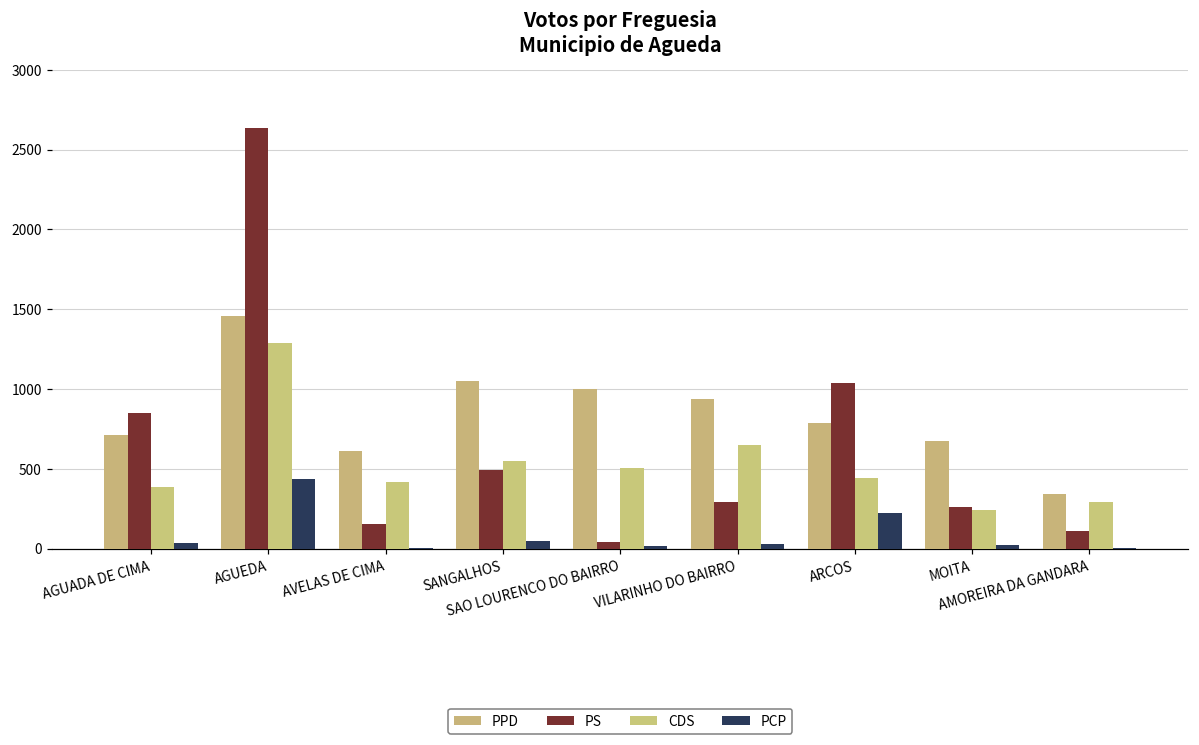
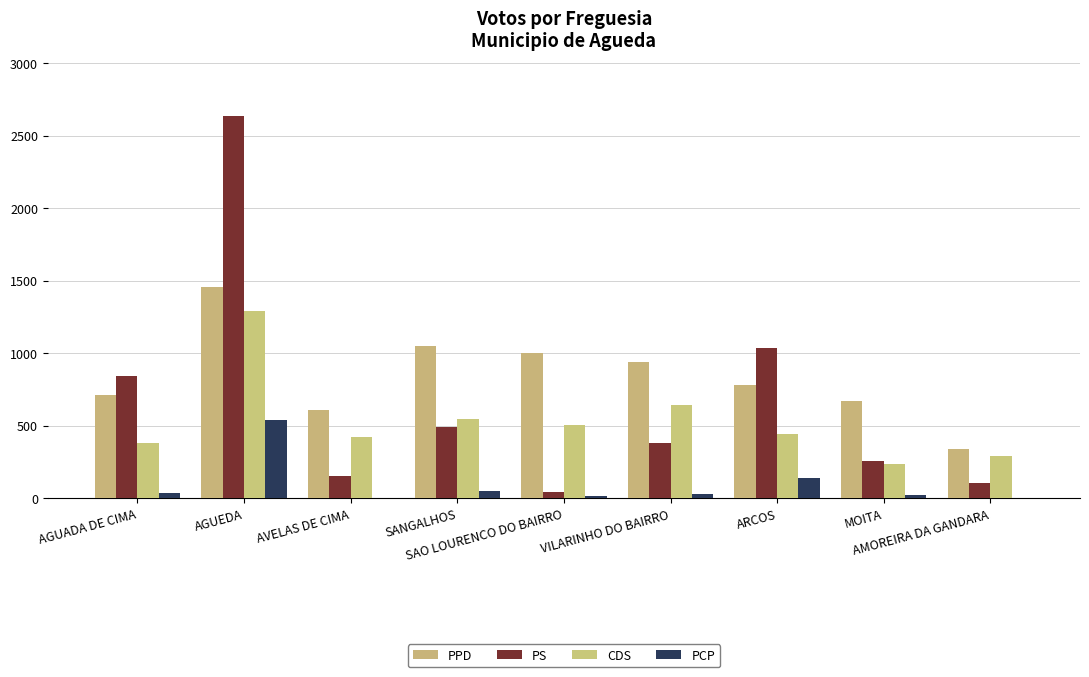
PCP, AGUEDA: 440 -> 540
PS, VILARINHO DO BAIRRO: 290 -> 380
PCP, ARCOS: 230 -> 140
